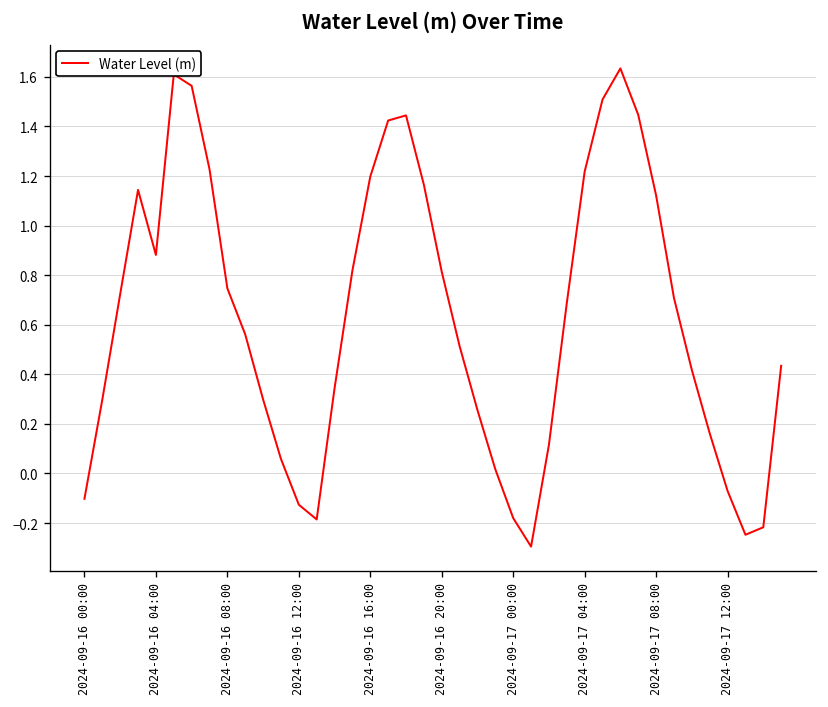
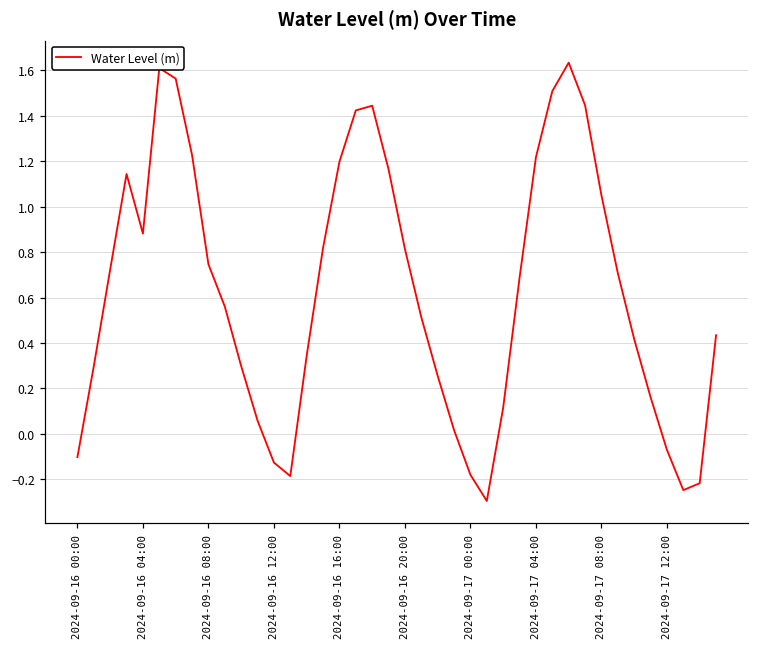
2024-09-17 08:00: 1.12 -> 1.05
